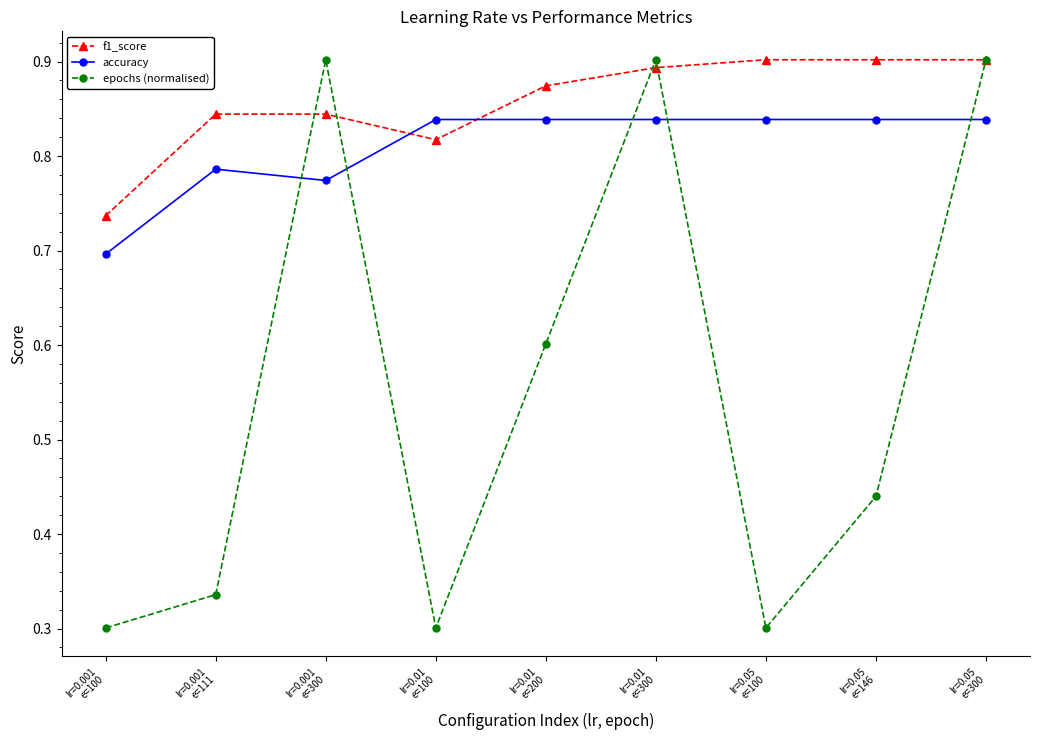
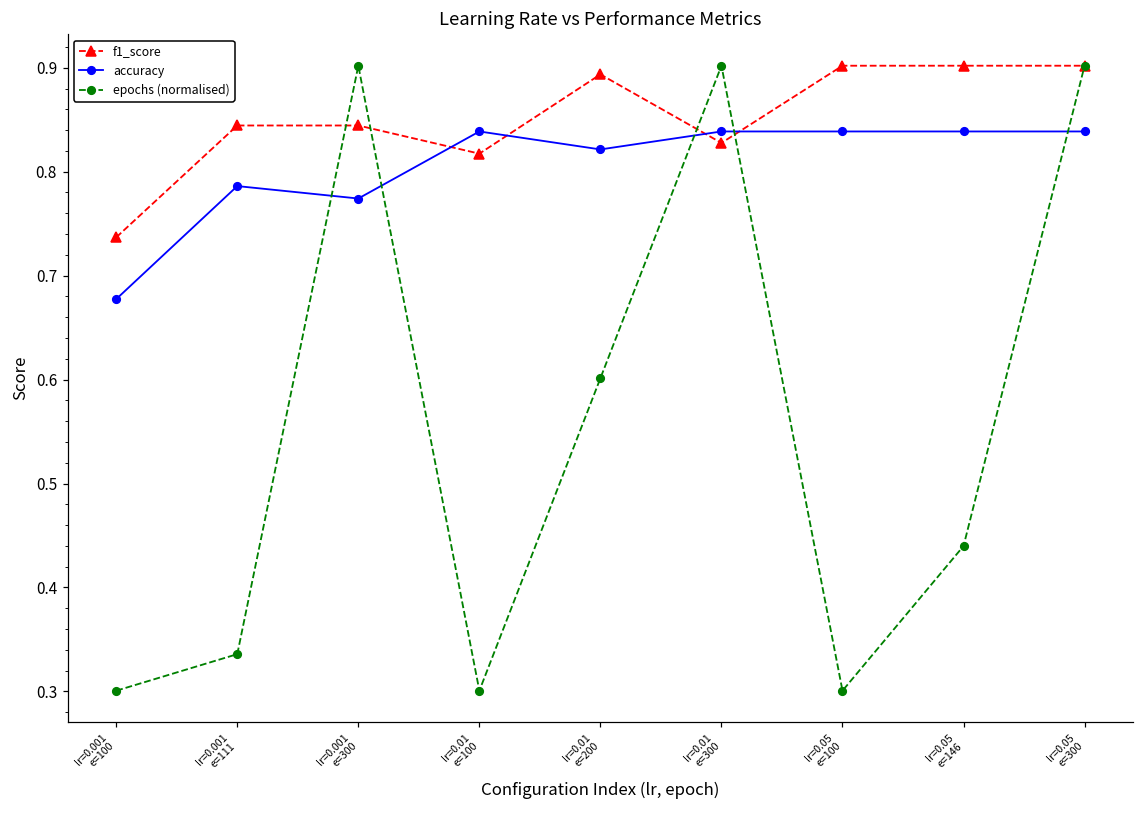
accuracy, lr=0.001 e=100: 0.70 -> 0.68
f1_score, lr=0.01 e=200: 0.87 -> 0.89
accuracy, lr=0.01 e=200: 0.84 -> 0.82
f1_score, lr=0.01 e=300: 0.89 -> 0.83
